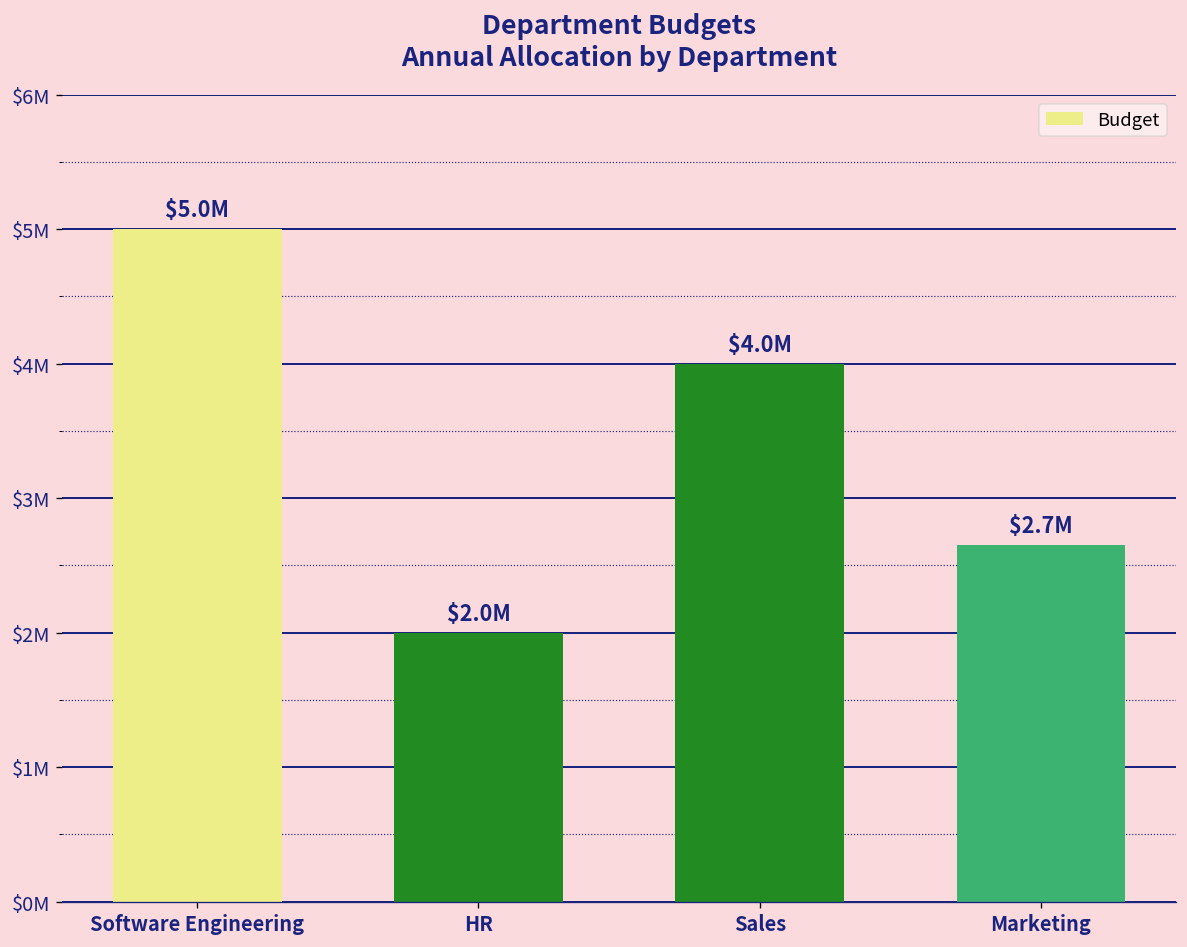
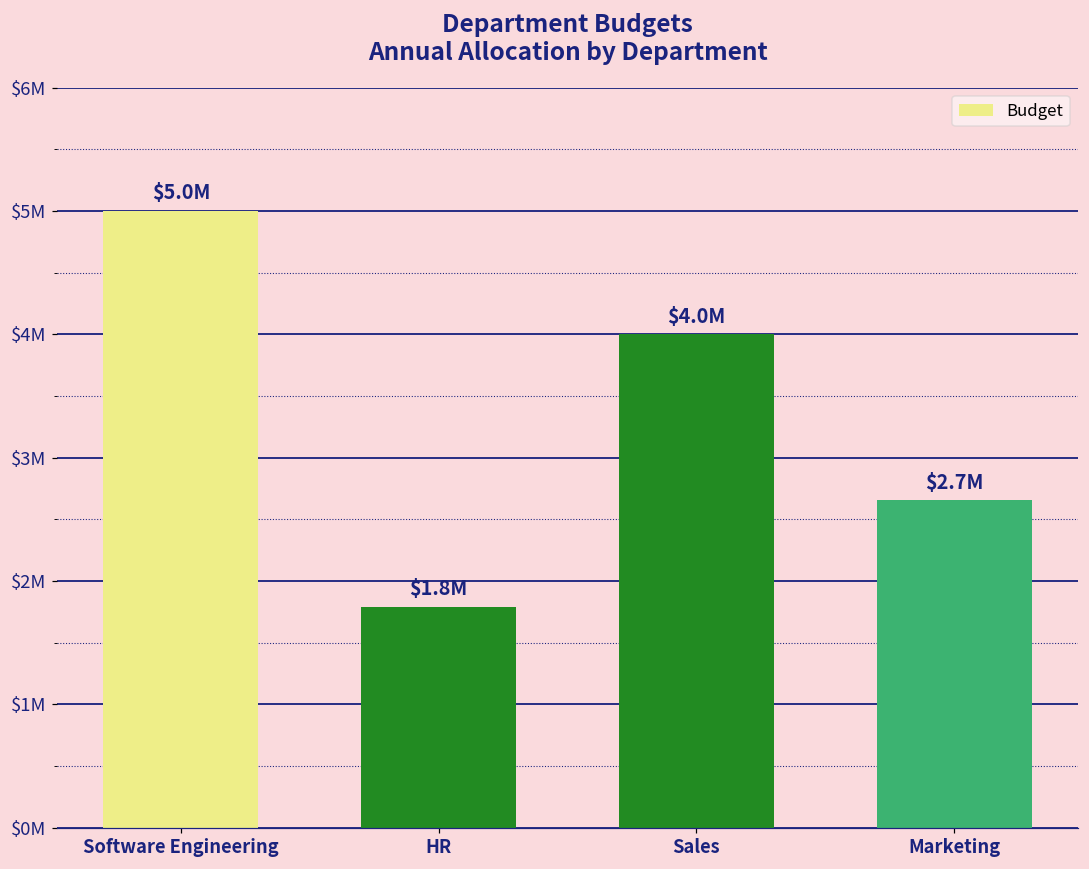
HR: $2.0M -> $1.8M
